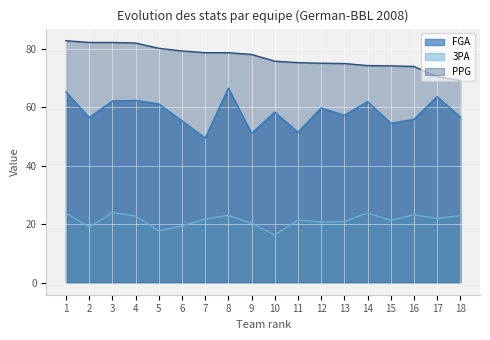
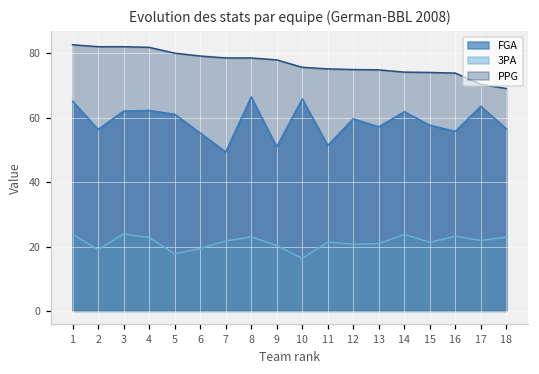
FGA, 10: 58 -> 66
FGA, 15: 55 -> 58
